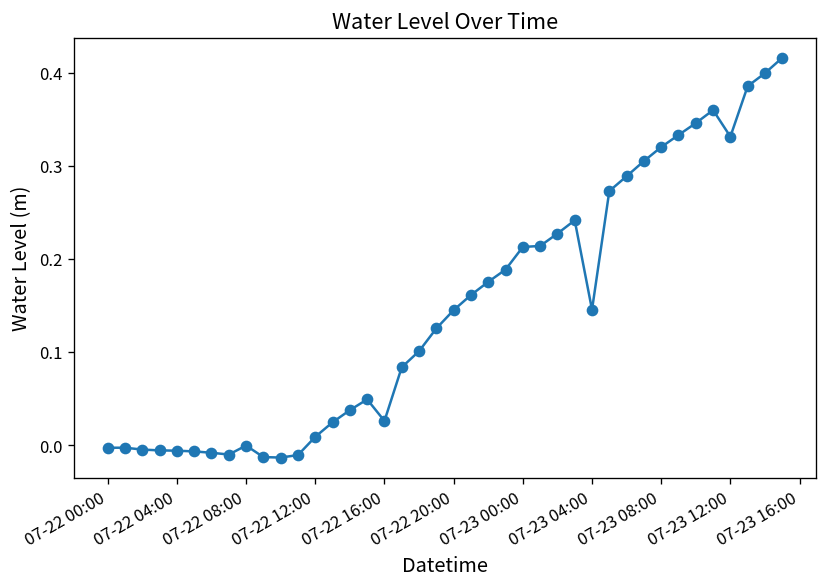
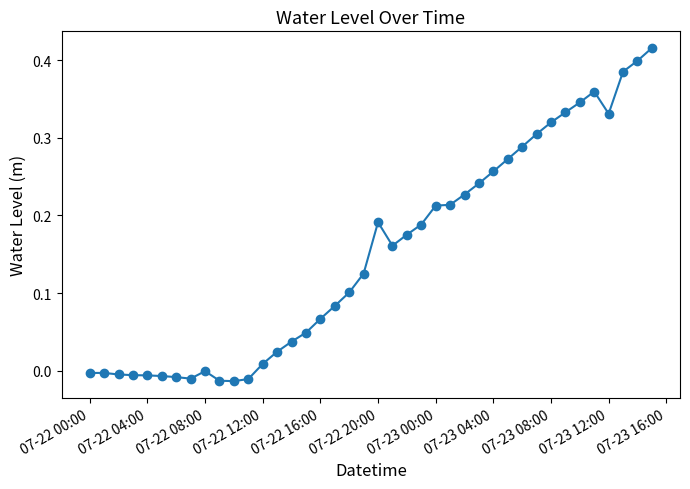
07-22 16:00: 0.03 -> 0.07
07-22 20:00: 0.14 -> 0.19
07-23 04:00: 0.15 -> 0.26
